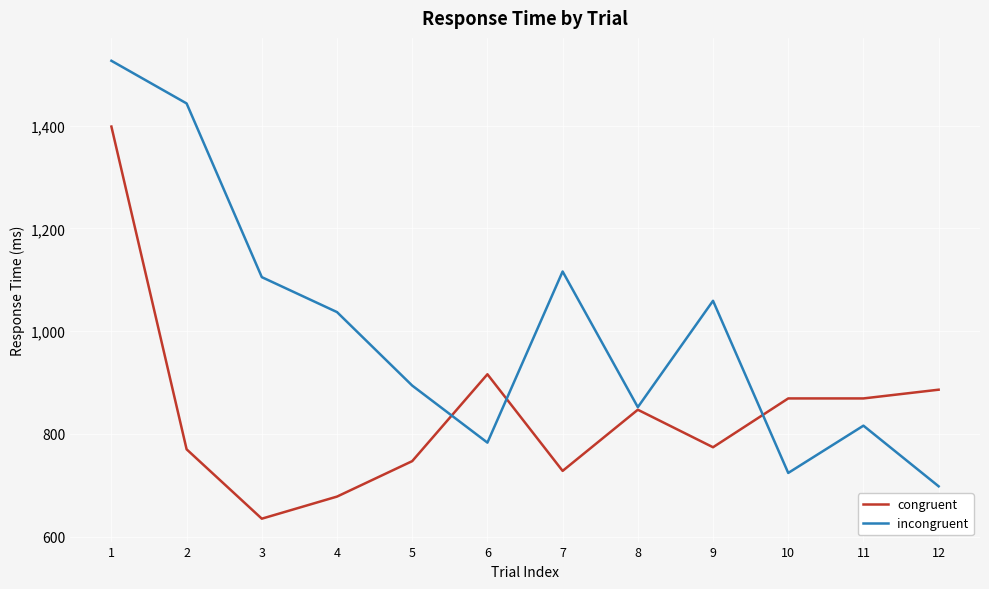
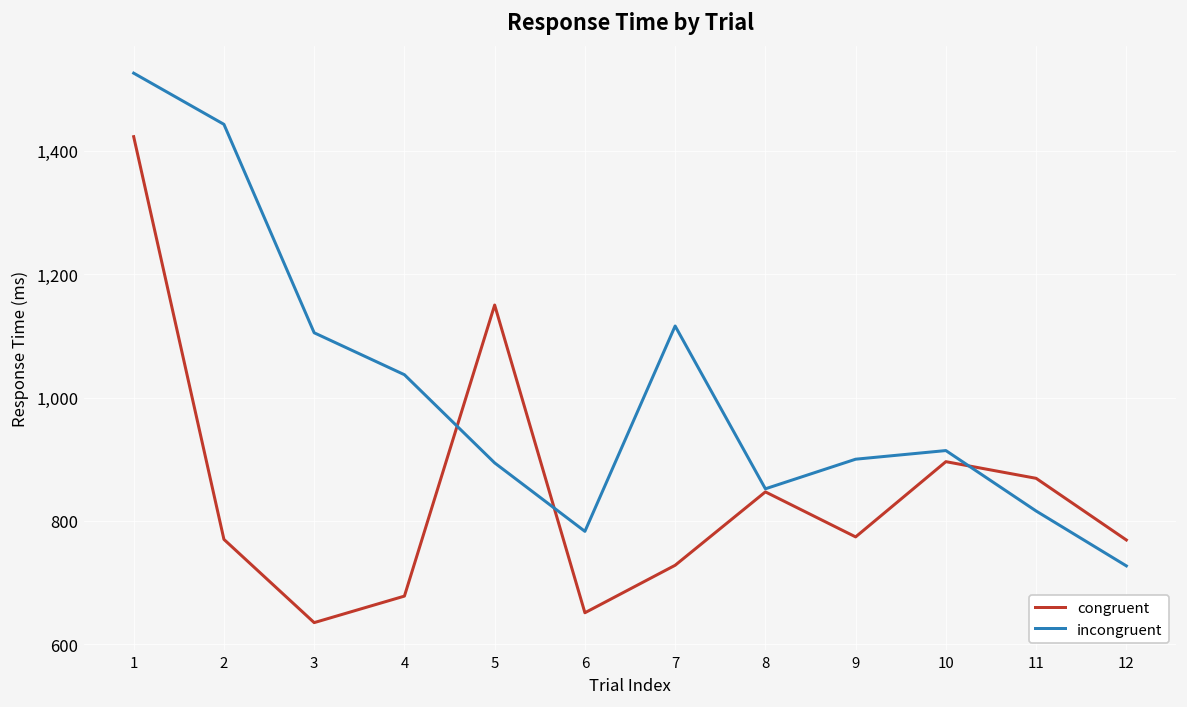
congruent, 1: 1,400 -> 1,420
congruent, 5: 750 -> 1,150
congruent, 6: 920 -> 650
incongruent, 9: 1,060 -> 900
congruent, 10: 870 -> 900
incongruent, 10: 720 -> 910
congruent, 12: 890 -> 770
incongruent, 12: 700 -> 730
